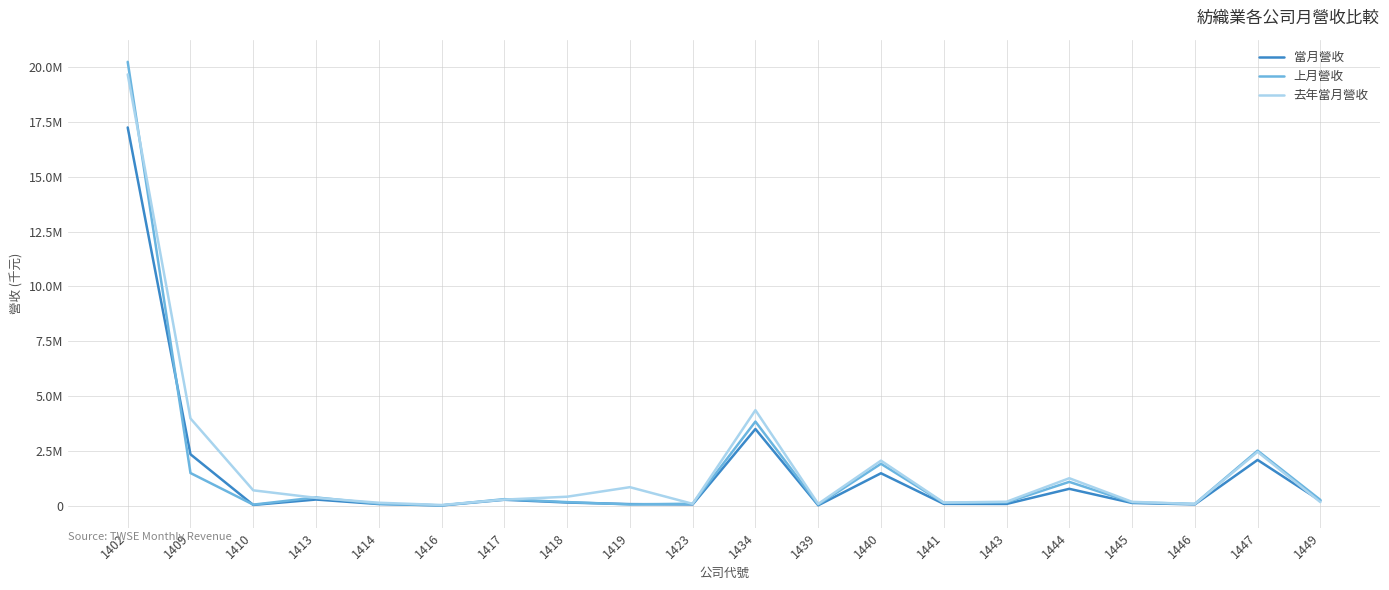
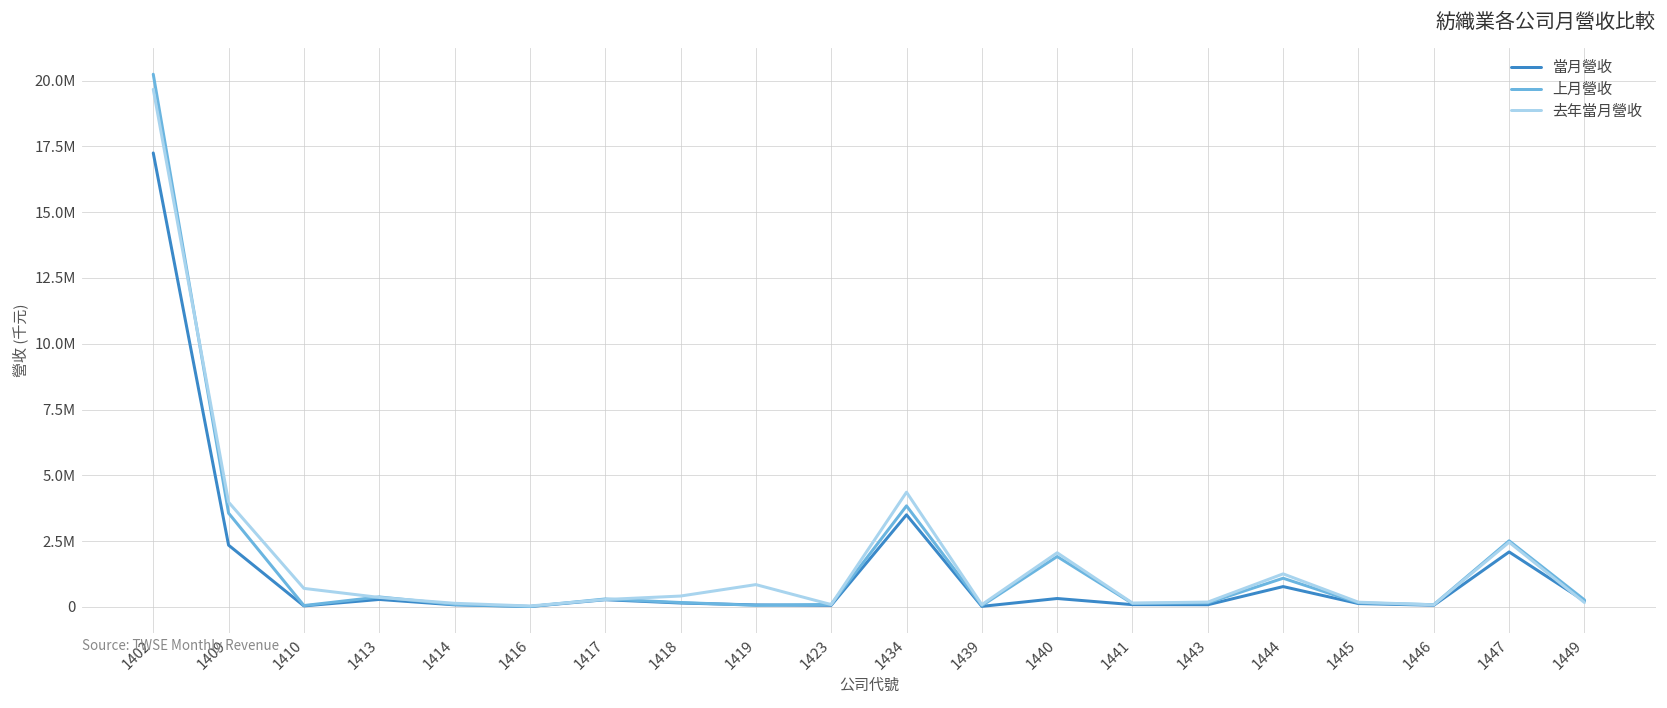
上月營收, 1409: 1500000 -> 3600000
當月營收, 1440: 1500000 -> 300000
